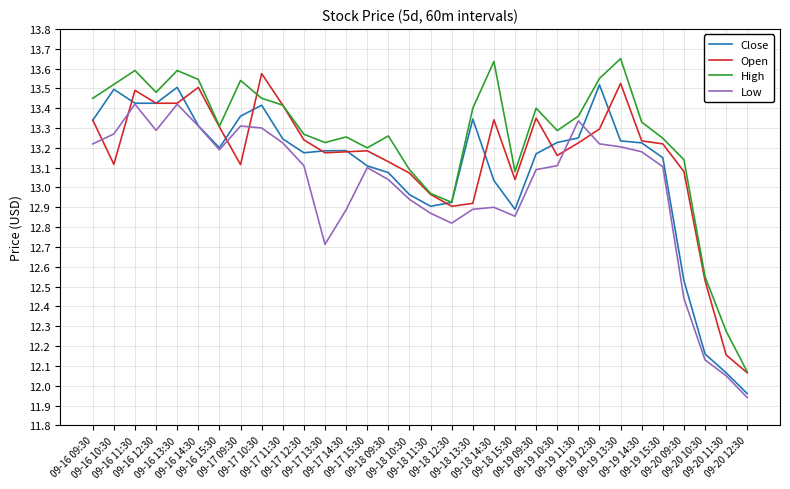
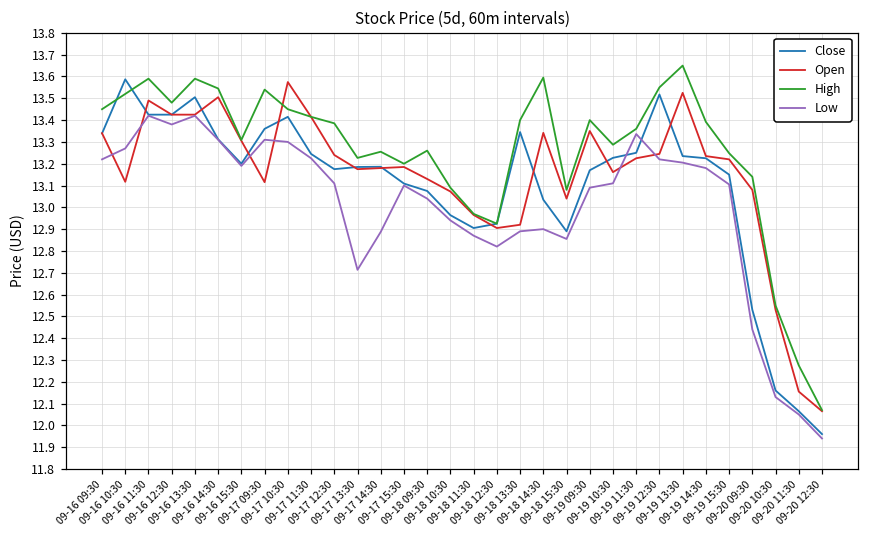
Close, 09-16 10:30: 13.49 -> 13.59
Low, 09-16 12:30: 13.29 -> 13.38
High, 09-17 12:30: 13.27 -> 13.39
High, 09-18 14:30: 13.64 -> 13.60
Open, 09-19 12:30: 13.29 -> 13.24
High, 09-19 14:30: 13.33 -> 13.39
